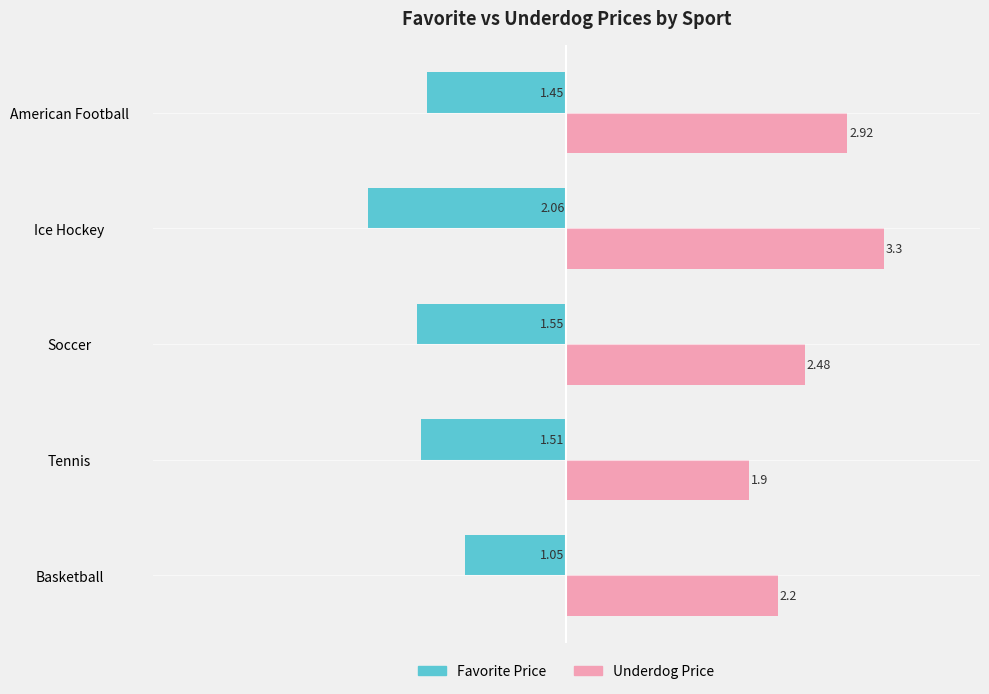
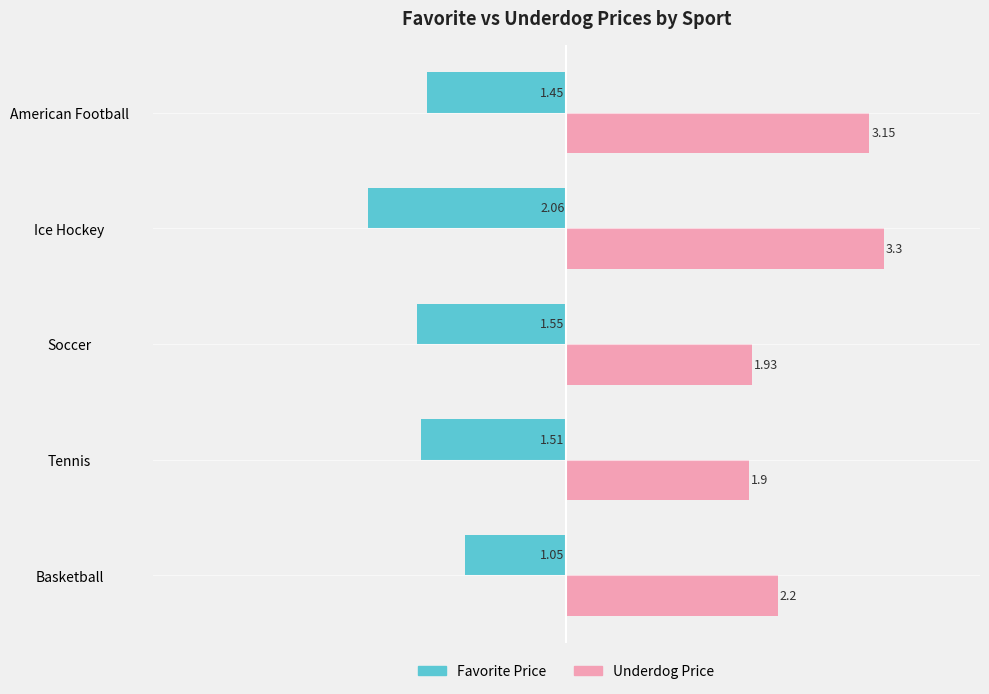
Underdog Price, American Football: 2.92 -> 3.15
Underdog Price, Soccer: 2.48 -> 1.93
